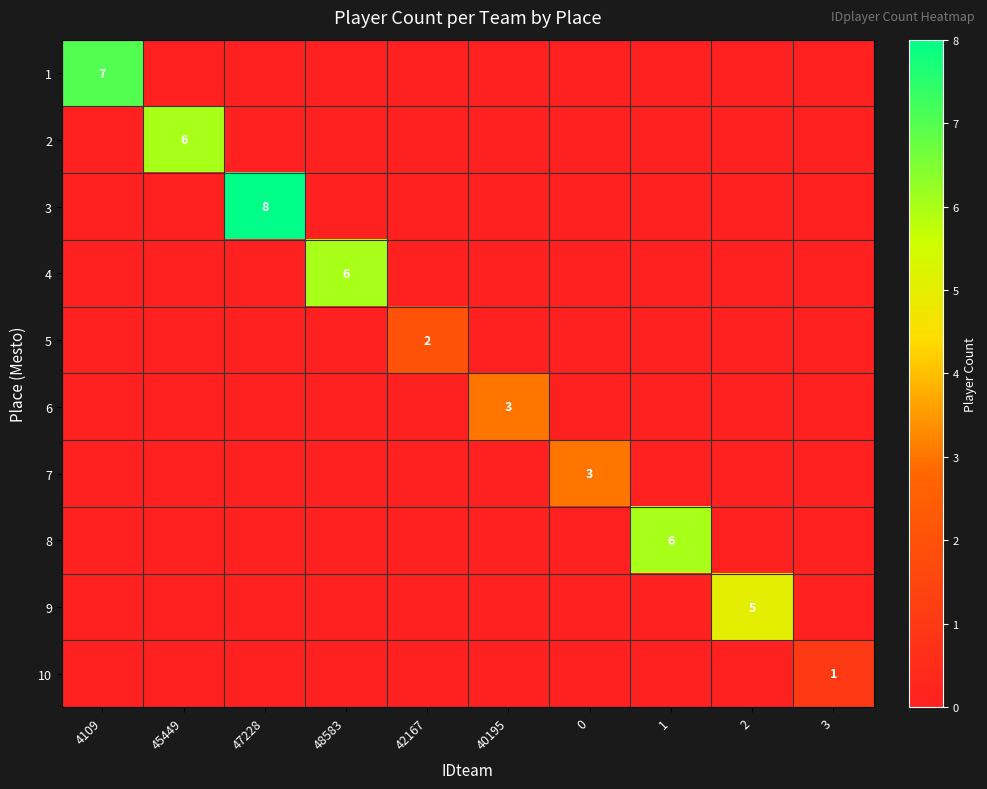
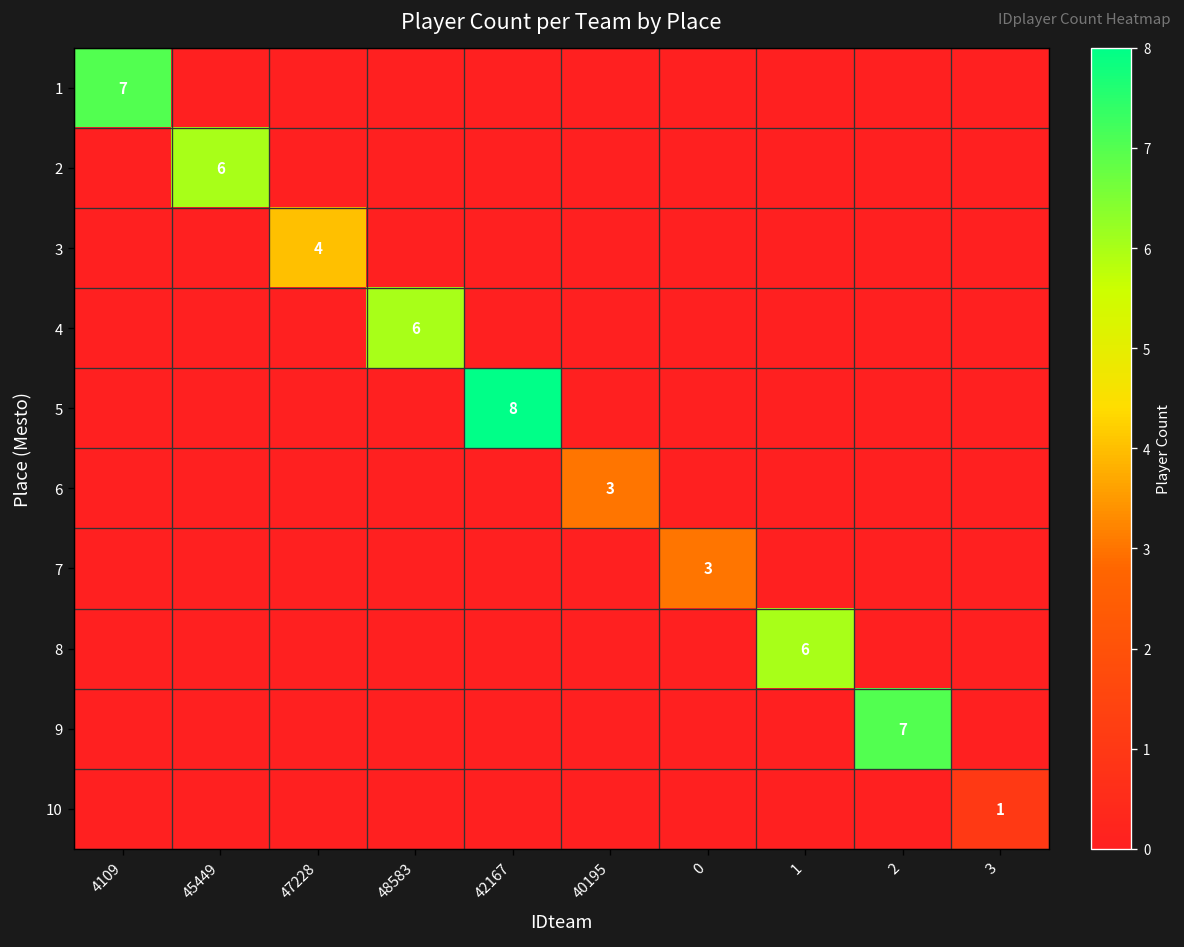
3, 47228: 8 -> 4
5, 42167: 2 -> 8
9, 2: 5 -> 7
